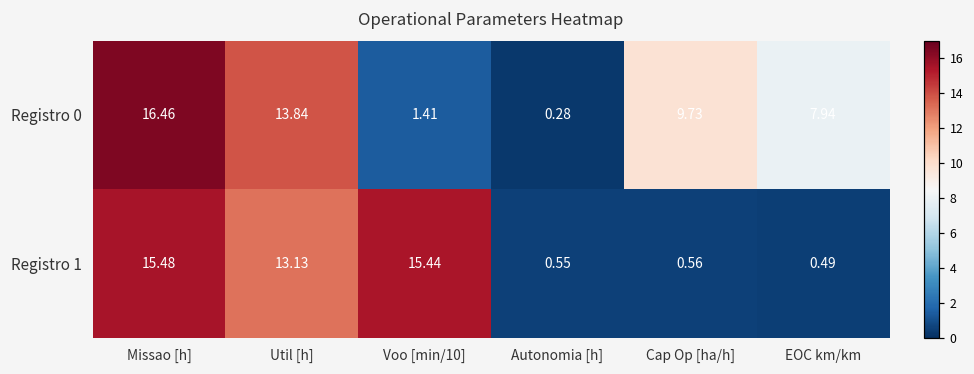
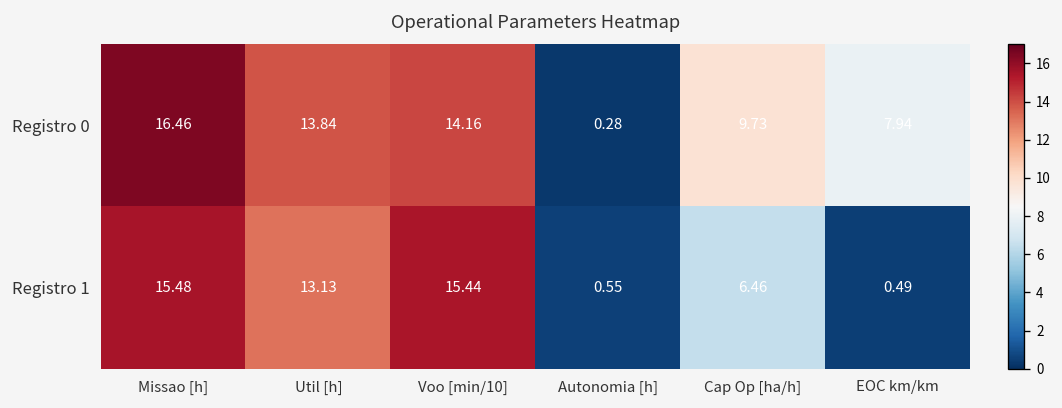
Registro 0, Voo [min/10]: 1.41 -> 14.16
Registro 1, Cap Op [ha/h]: 0.56 -> 6.46
